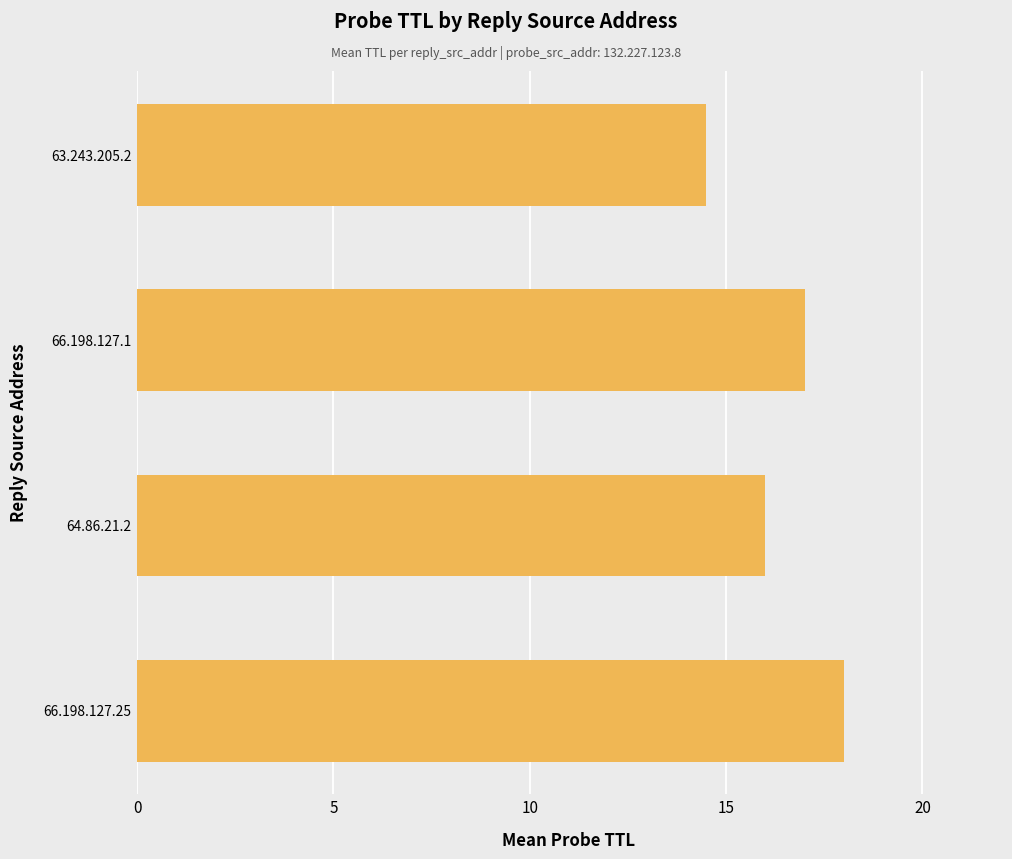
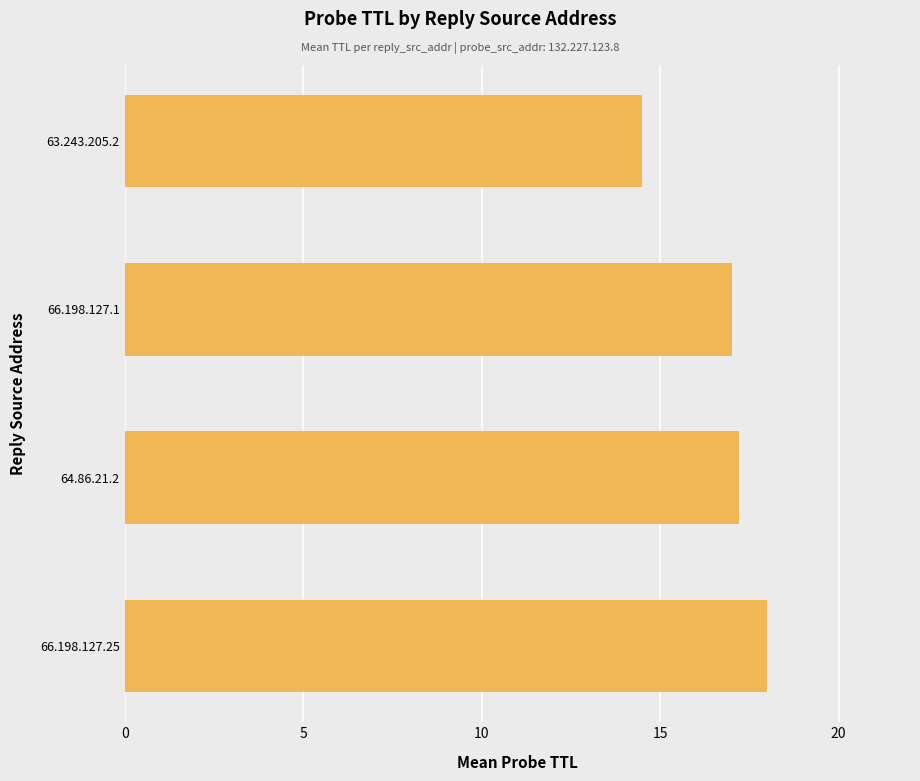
64.86.21.2: 16.0 -> 17.2
